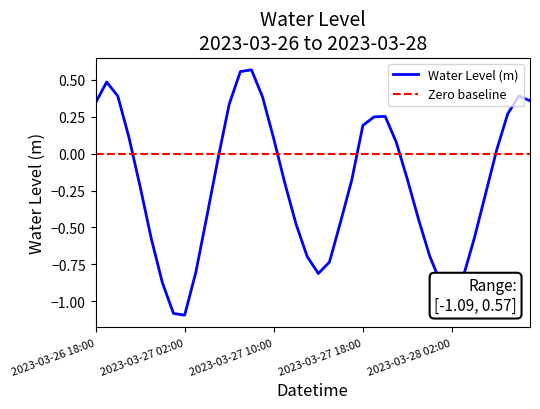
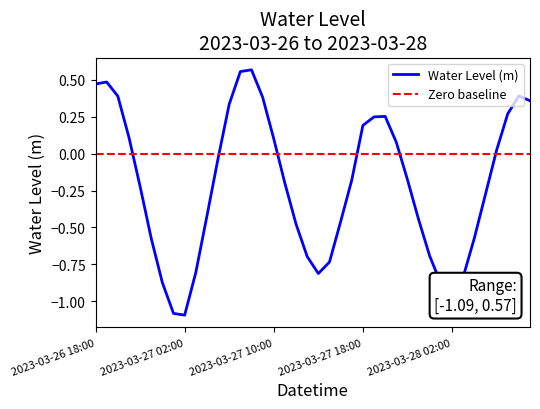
Water Level (m), 2023-03-26 18:00: 0.34 -> 0.47
